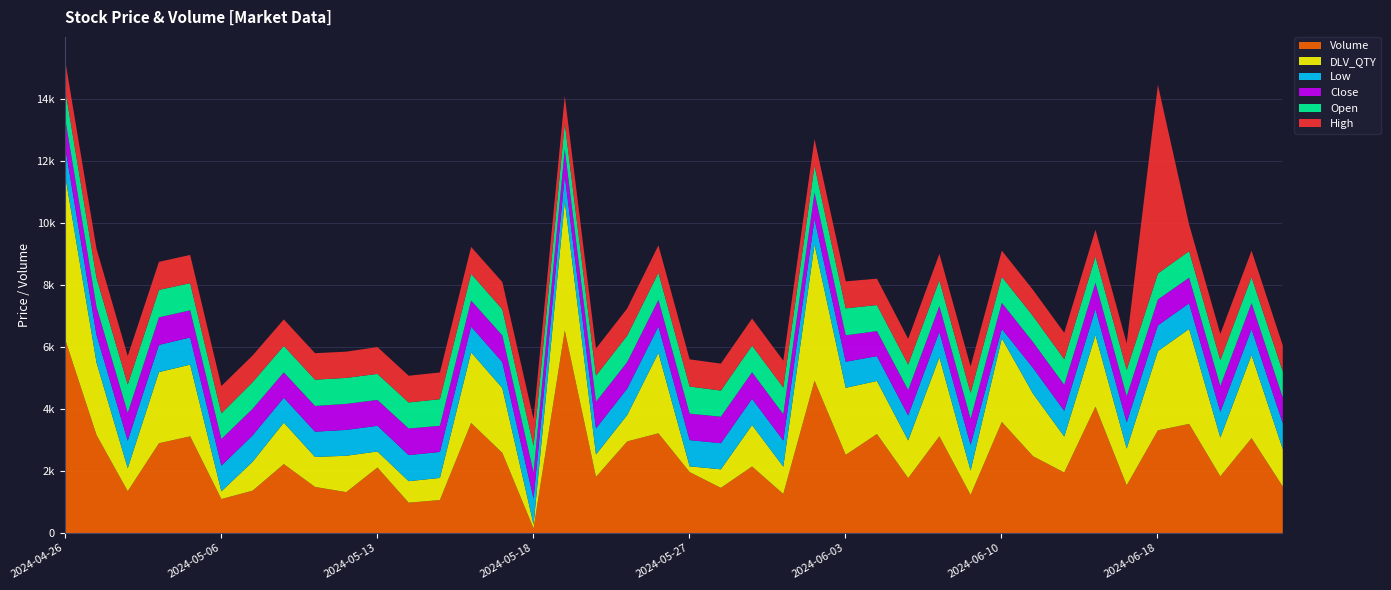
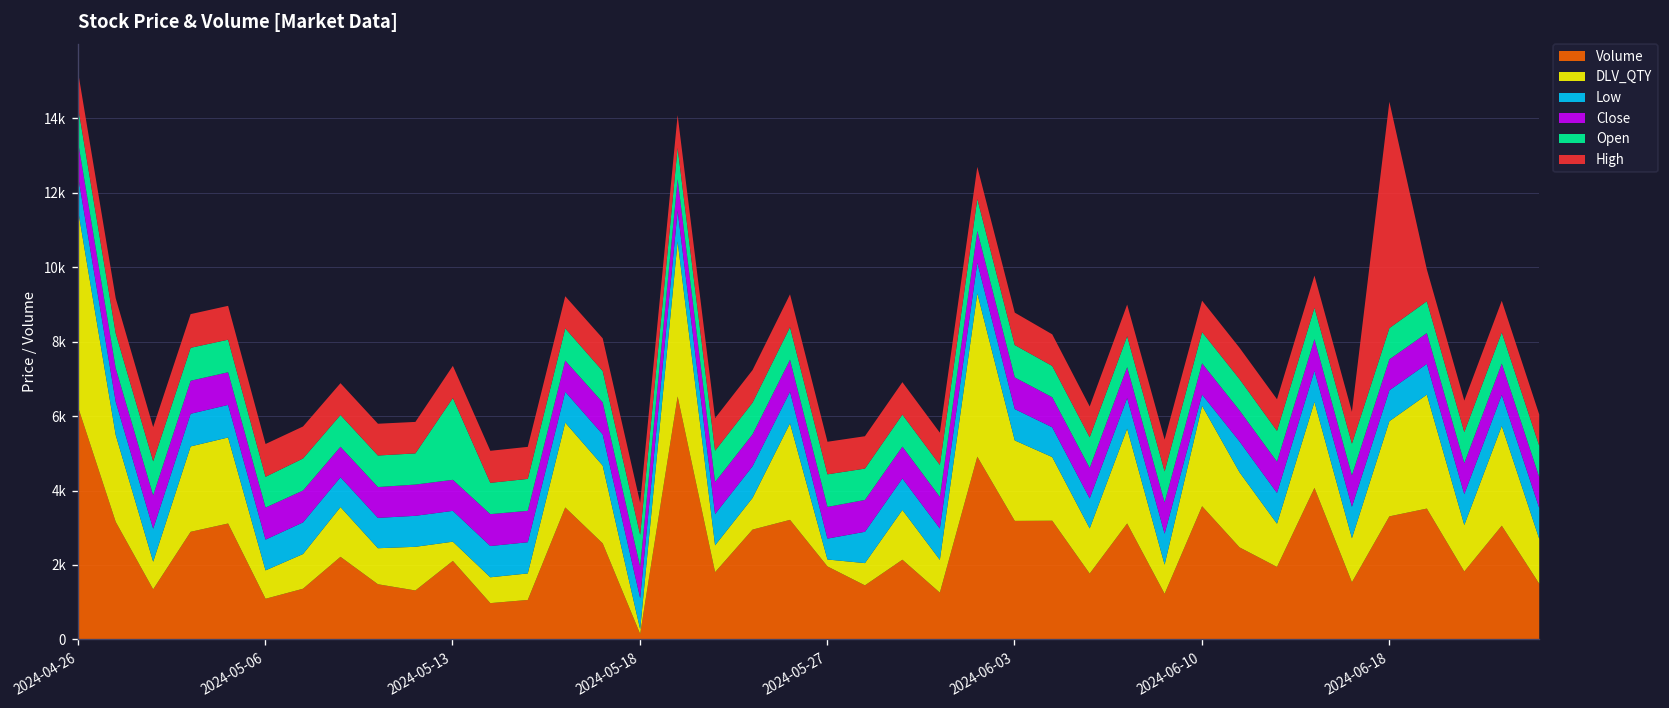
DLV_QTY, 2024-05-06: 200 -> 800
Open, 2024-05-13: 800 -> 2200
Low, 2024-05-27: 800 -> 600
Volume, 2024-06-03: 2500 -> 3200
